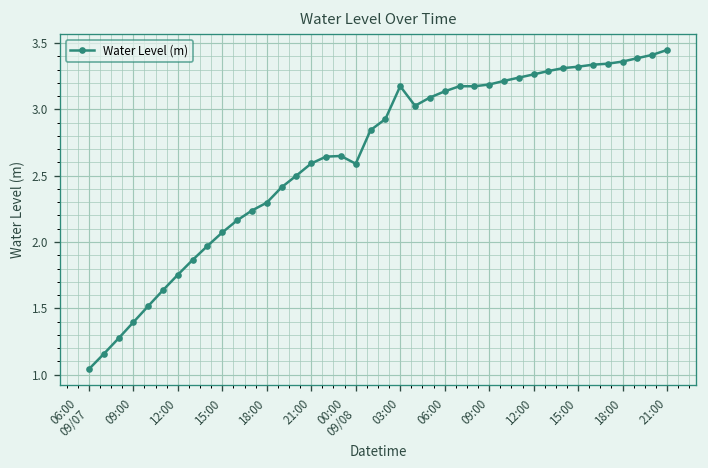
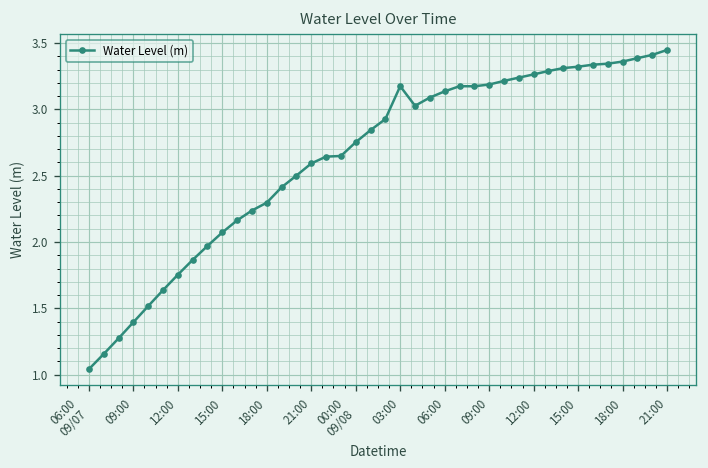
00:00 09/08: 2.59 -> 2.75
